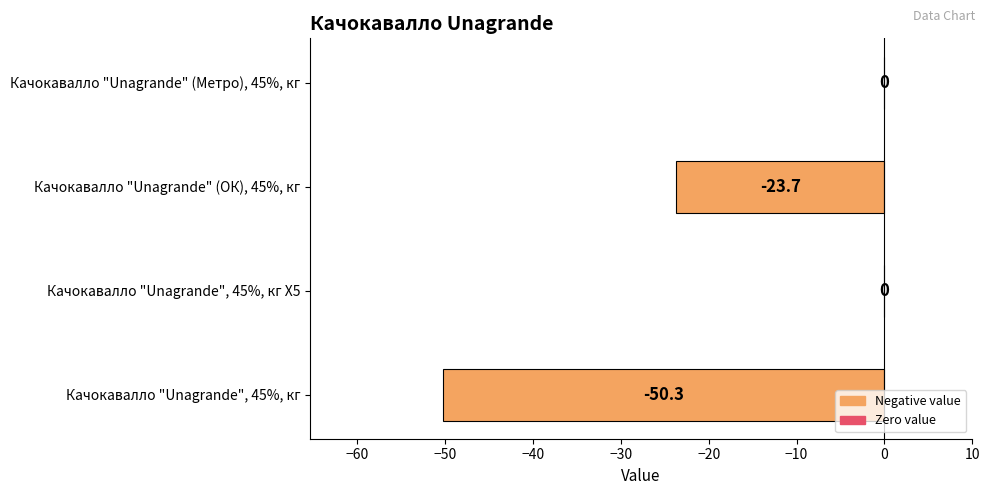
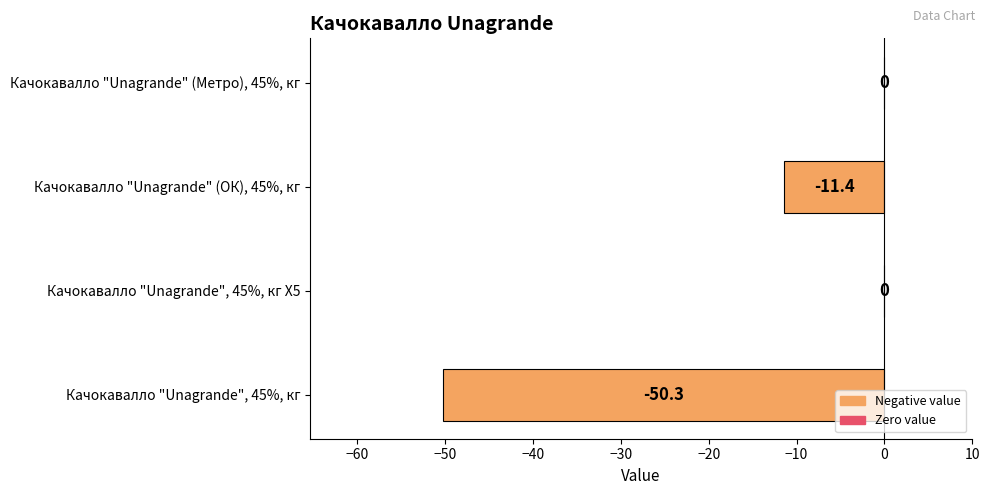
Качокавалло "Unagrande" (ОК), 45%, кг: -23.7 -> -11.4
